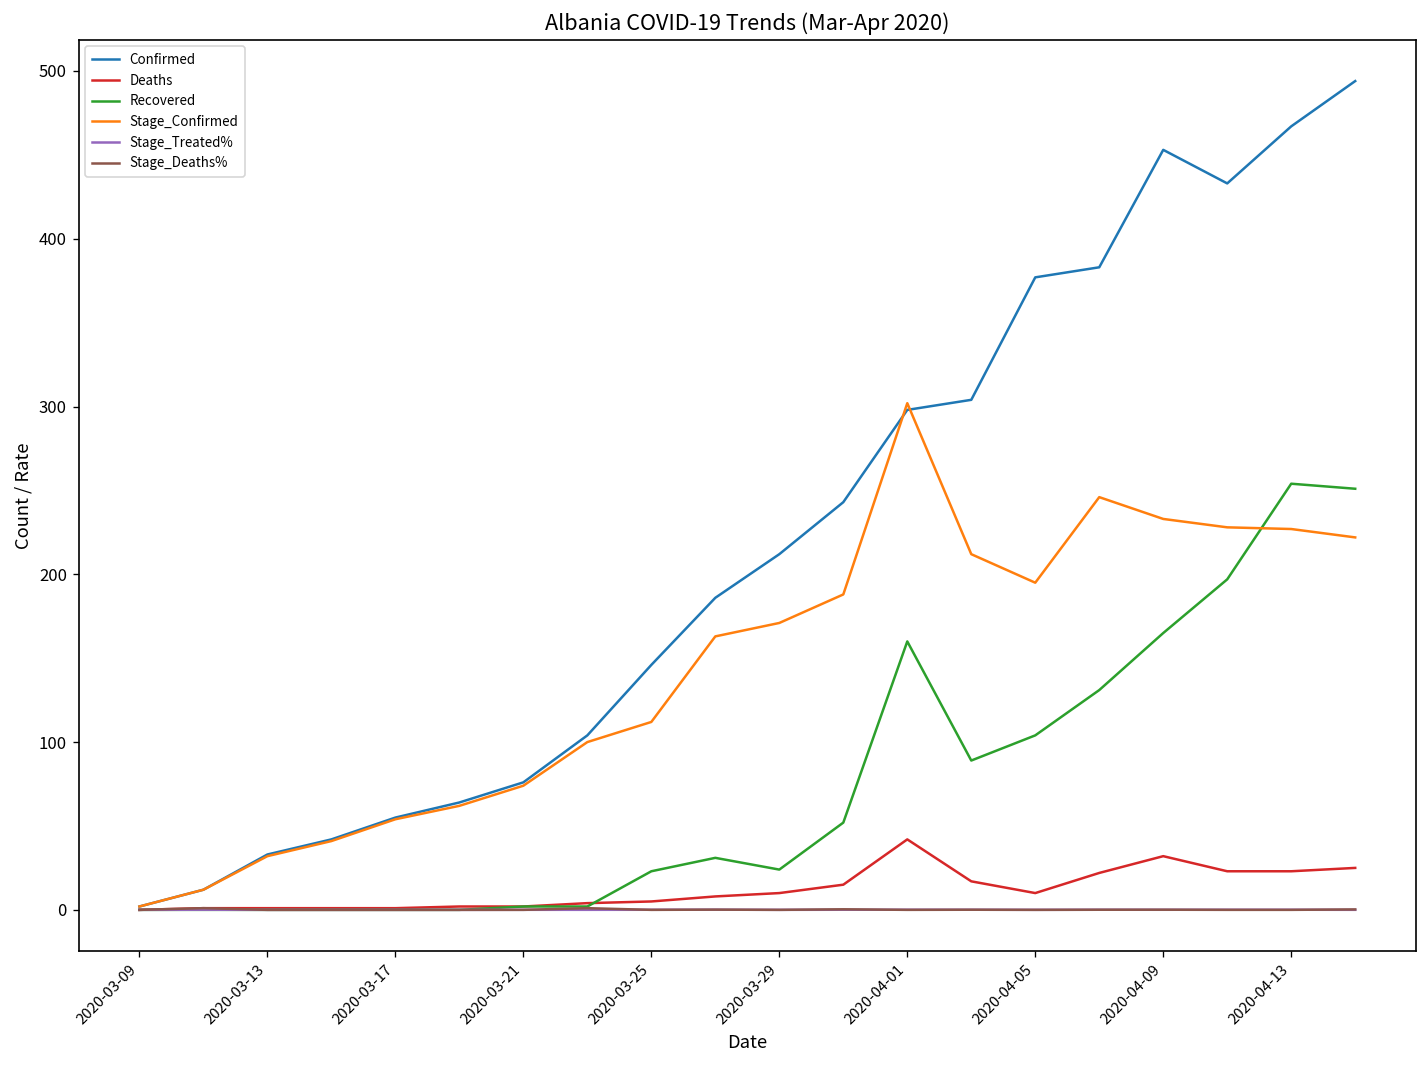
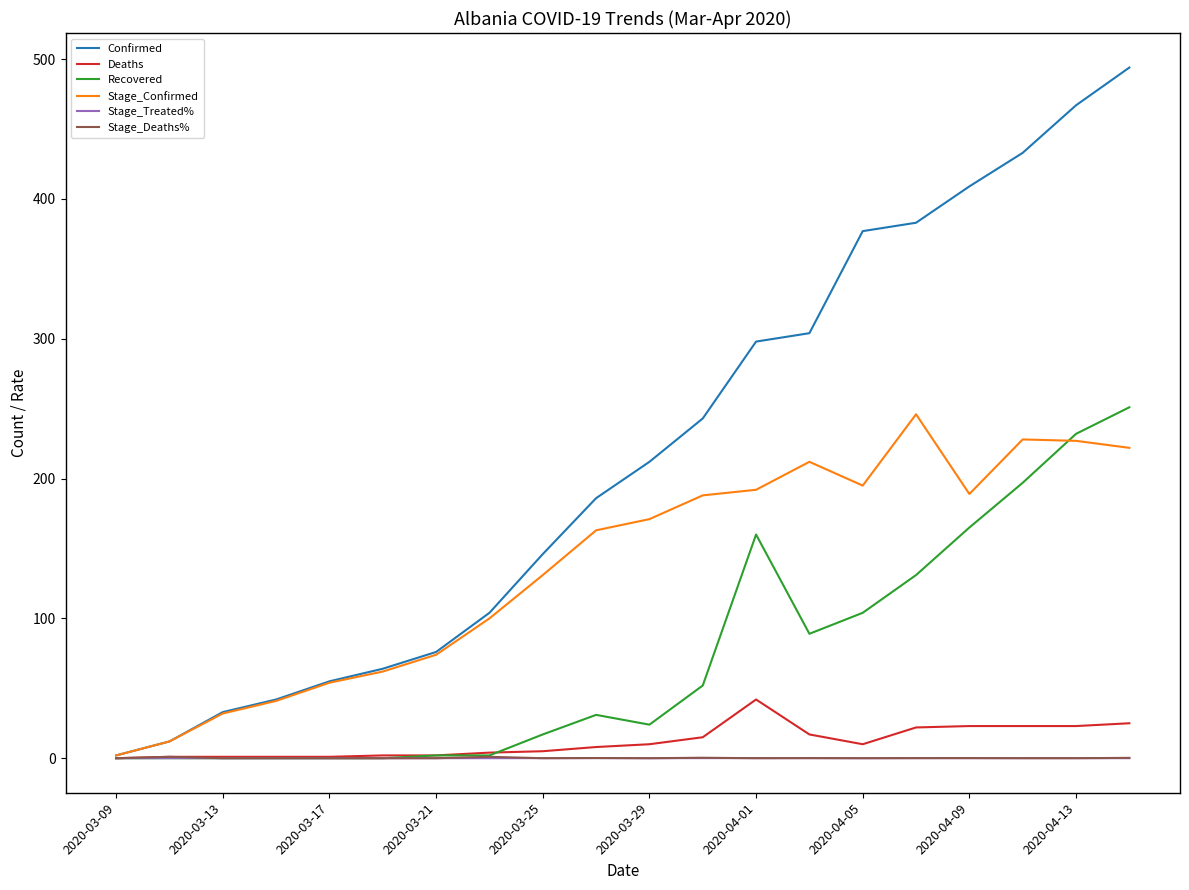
Recovered, 2020-03-25: 23 -> 17
Stage_Confirmed, 2020-03-25: 112 -> 131
Stage_Confirmed, 2020-04-01: 302 -> 192
Confirmed, 2020-04-09: 453 -> 409
Deaths, 2020-04-09: 32 -> 23
Stage_Confirmed, 2020-04-09: 233 -> 189
Recovered, 2020-04-13: 254 -> 232
